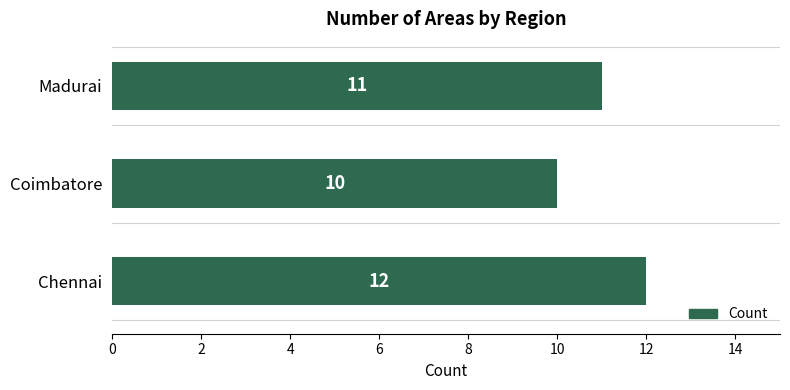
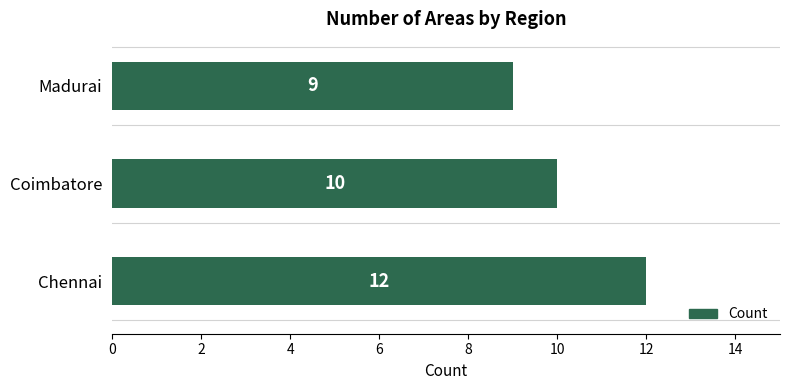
Madurai: 11 -> 9
